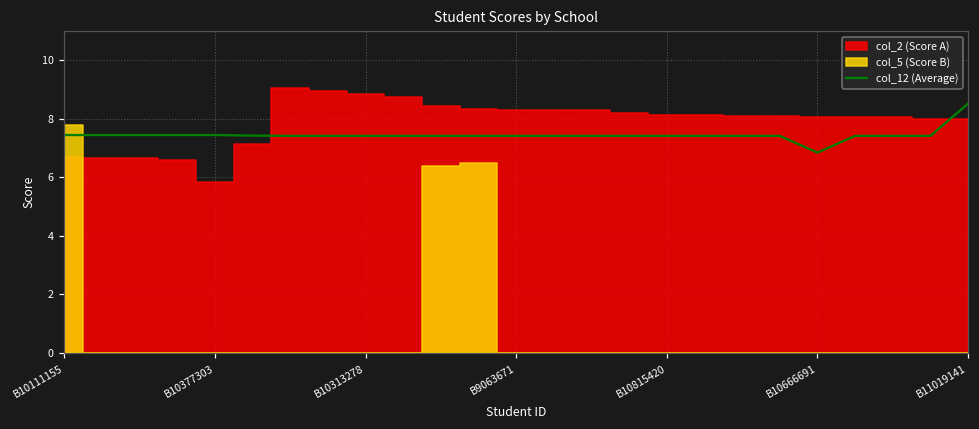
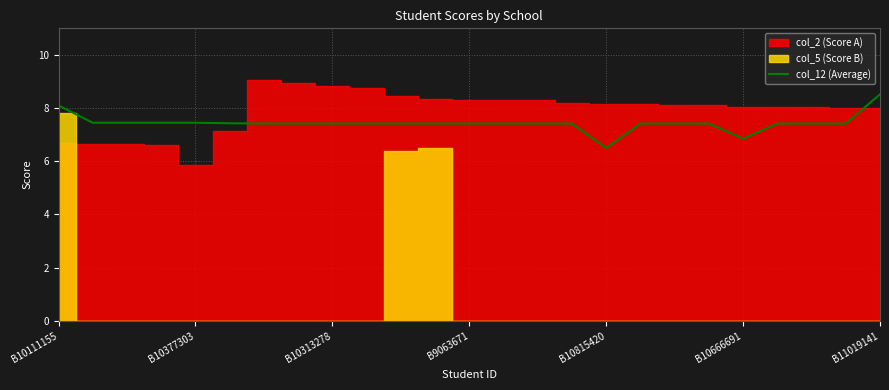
col_12 (Average), B10111155: 7.5 -> 8.1
col_12 (Average), B10815420: 7.4 -> 6.5
